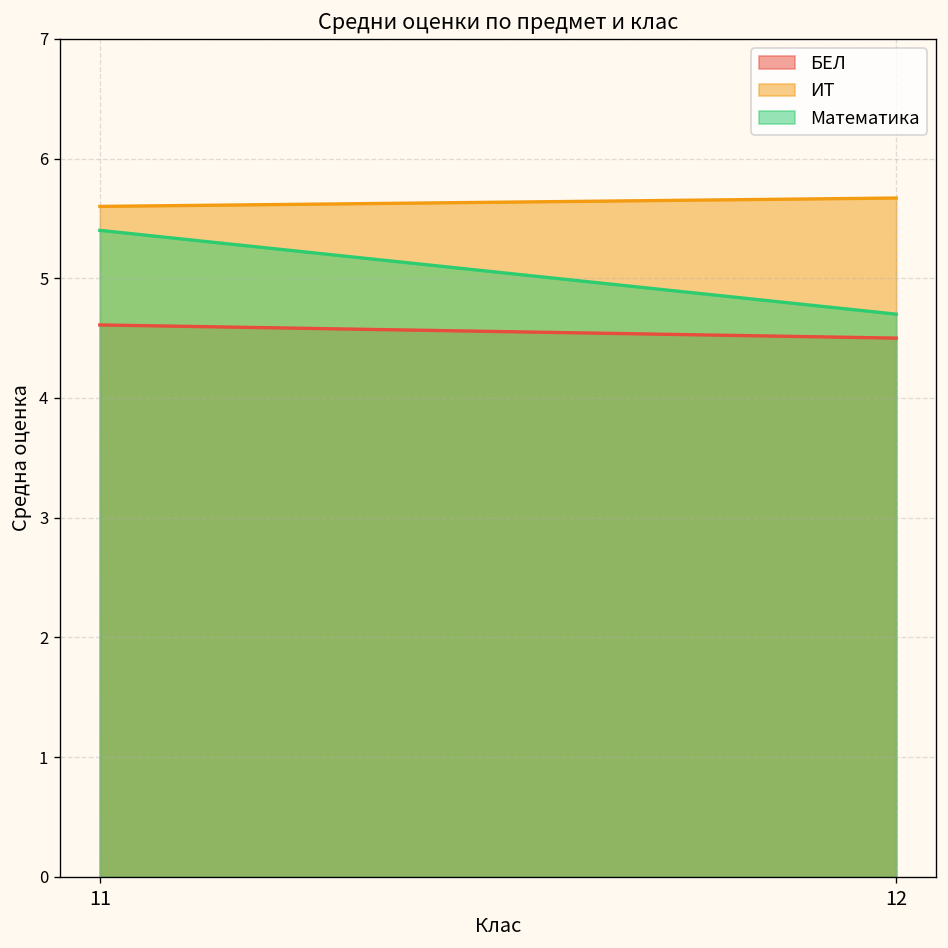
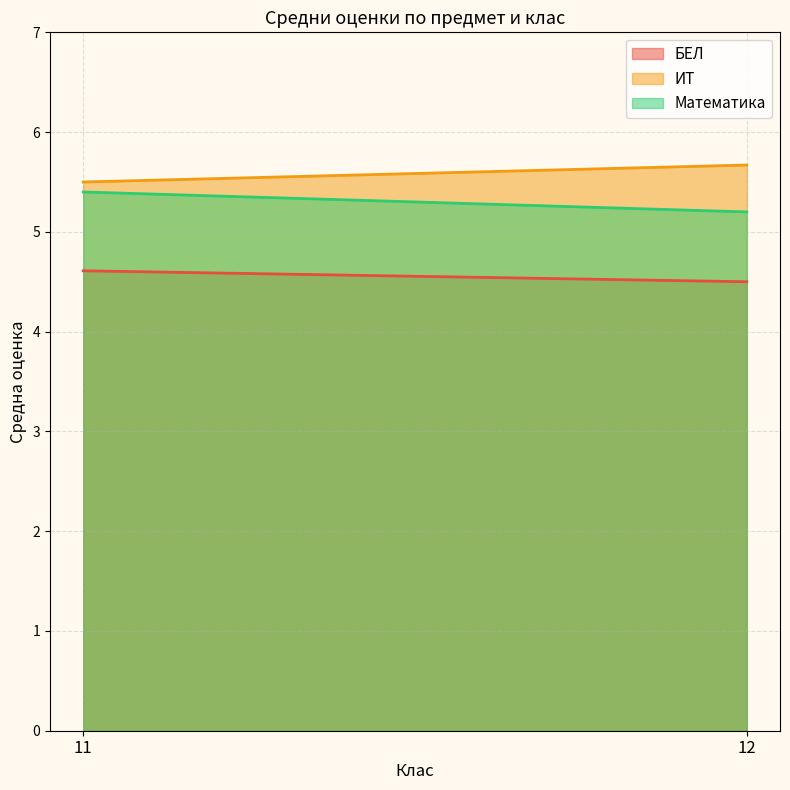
ИТ, 11: 5.6 -> 5.5
Математика, 12: 4.7 -> 5.2
